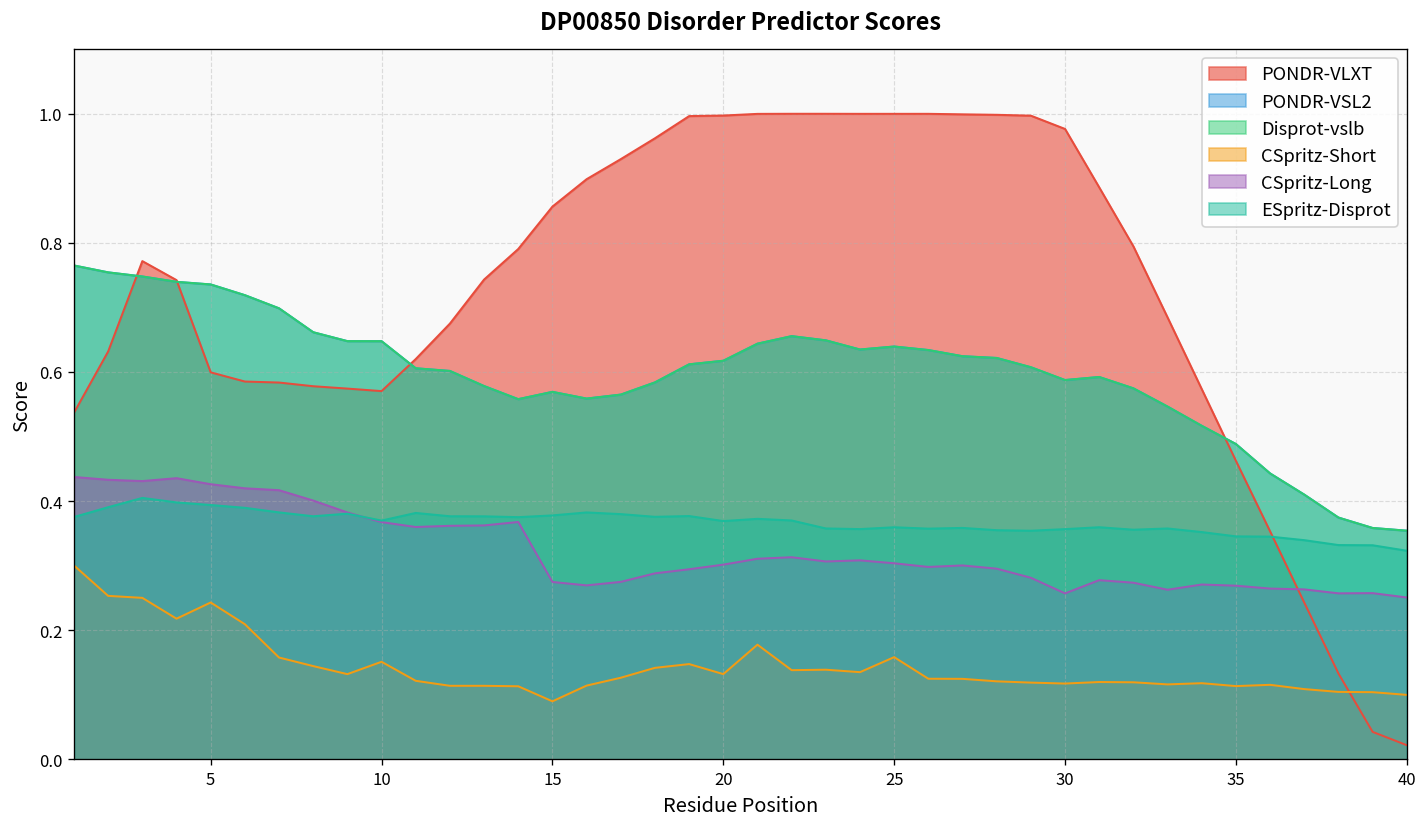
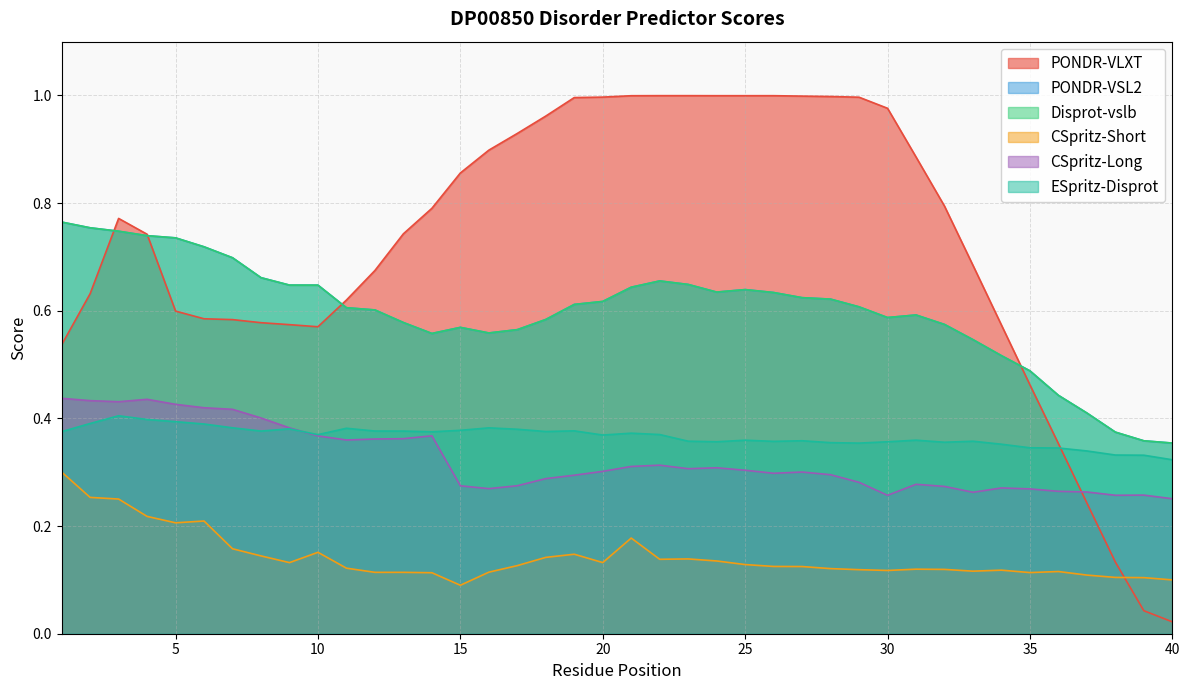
CSpritz-Short, 5: 0.24 -> 0.21
CSpritz-Short, 25: 0.16 -> 0.13
